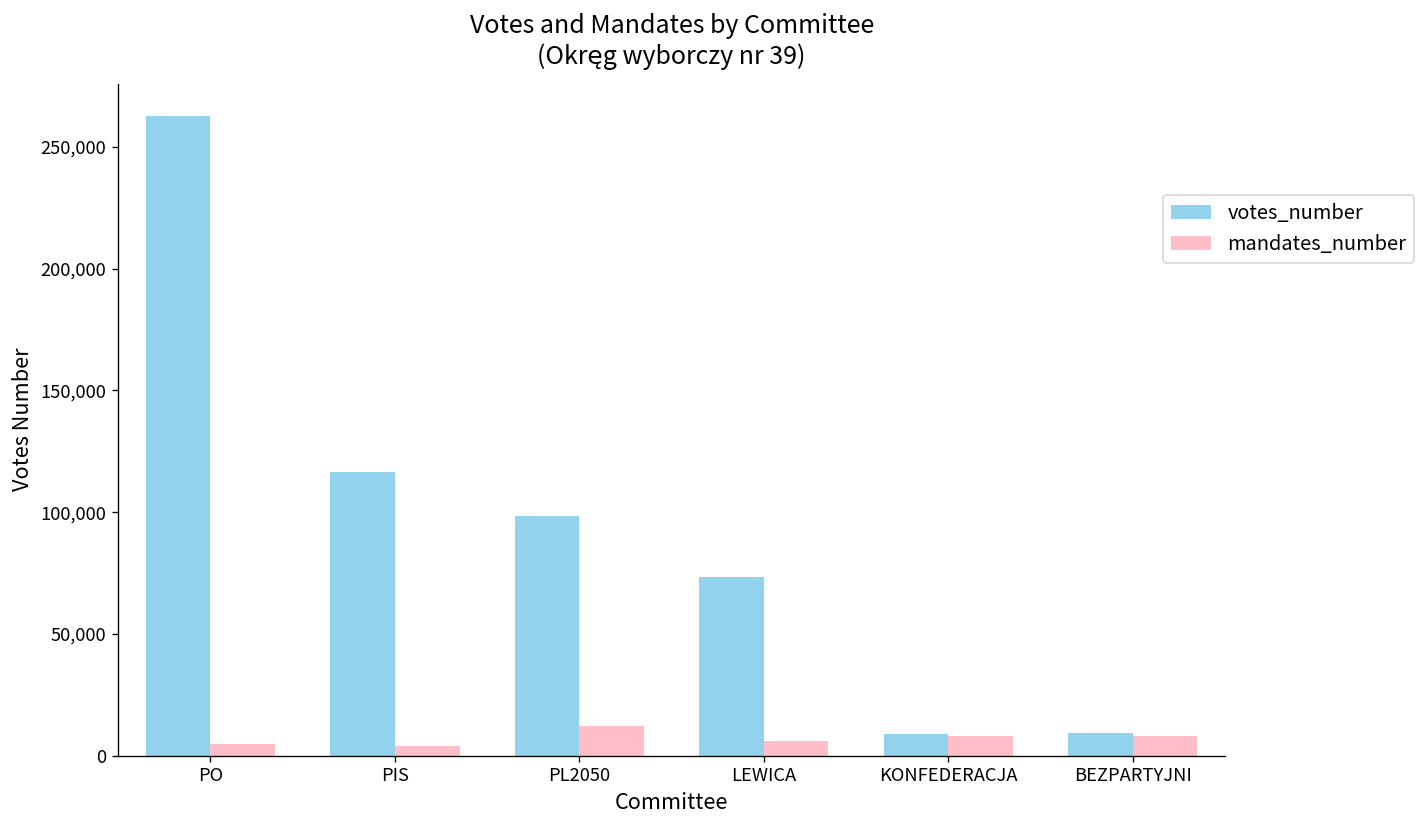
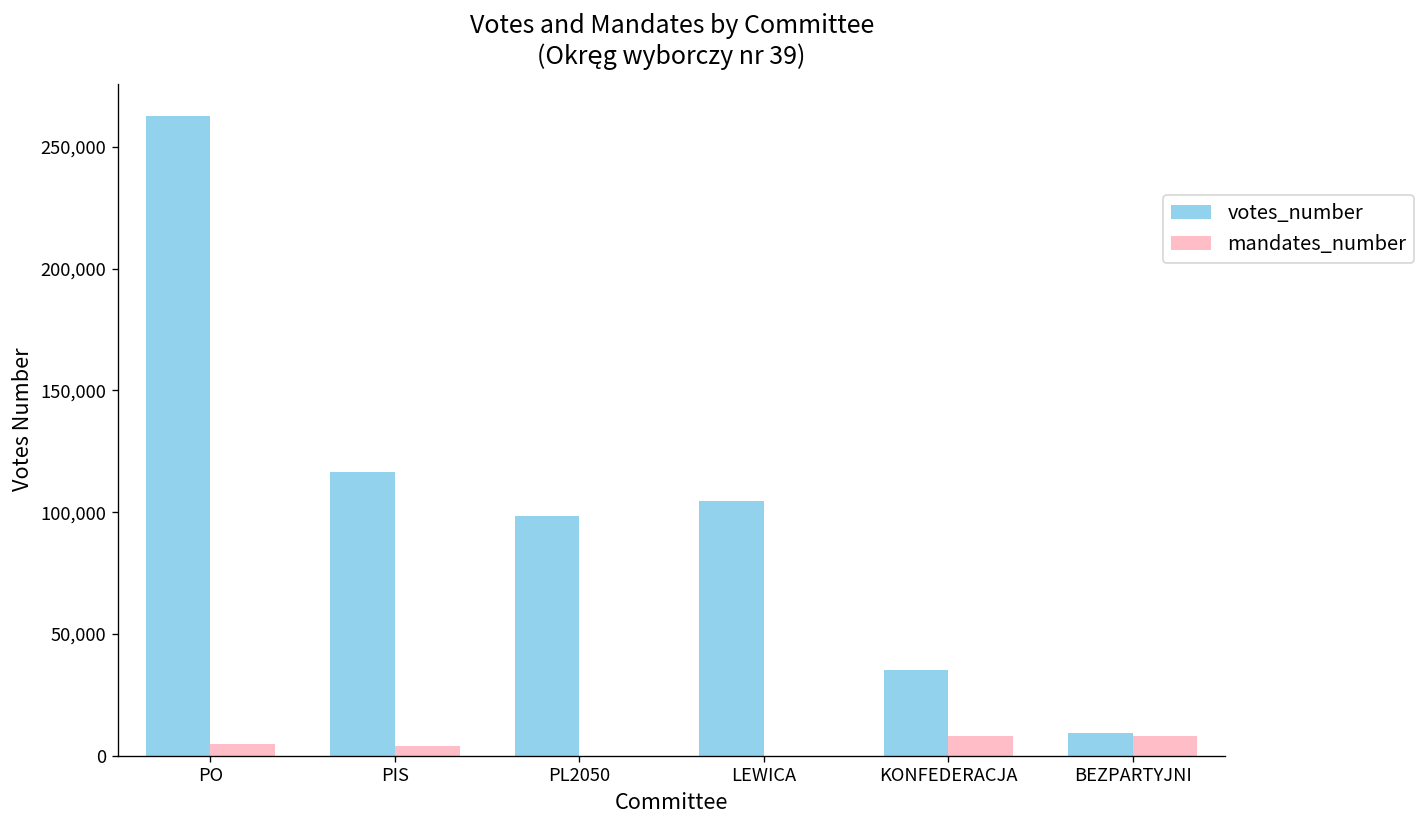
mandates_number, PL2050: 12,000 -> 0
votes_number, LEWICA: 73,000 -> 104,000
mandates_number, LEWICA: 6,000 -> 0
votes_number, KONFEDERACJA: 9,000 -> 35,000
